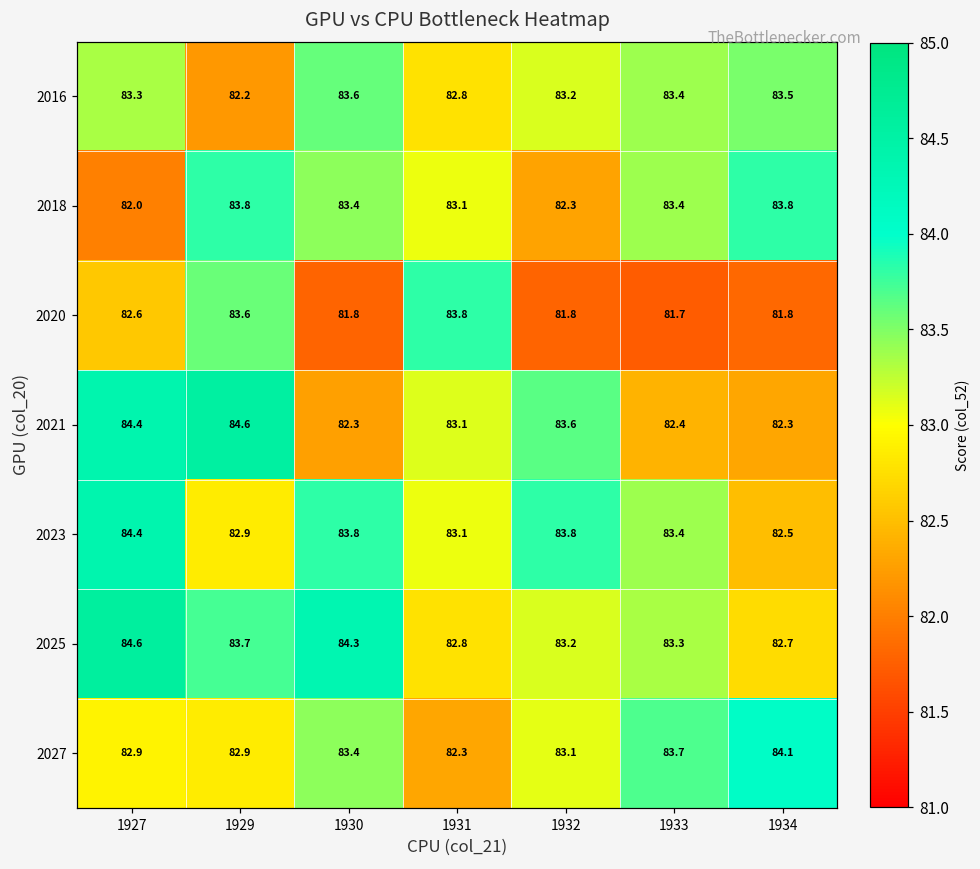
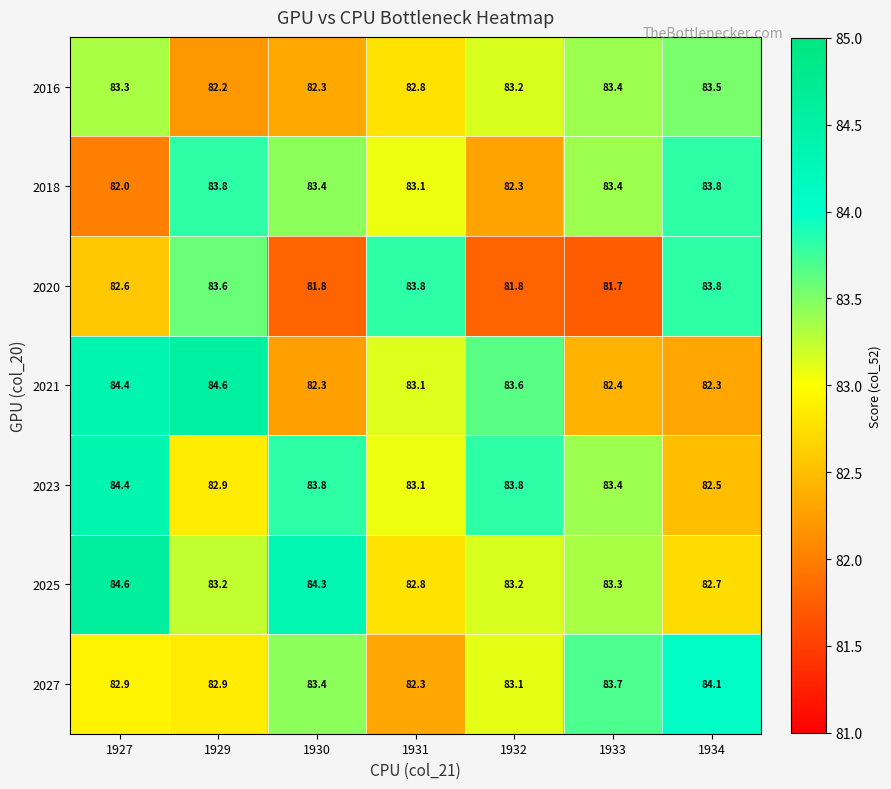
2016, 1930: 83.6 -> 82.3
2020, 1934: 81.8 -> 83.8
2025, 1929: 83.7 -> 83.2
